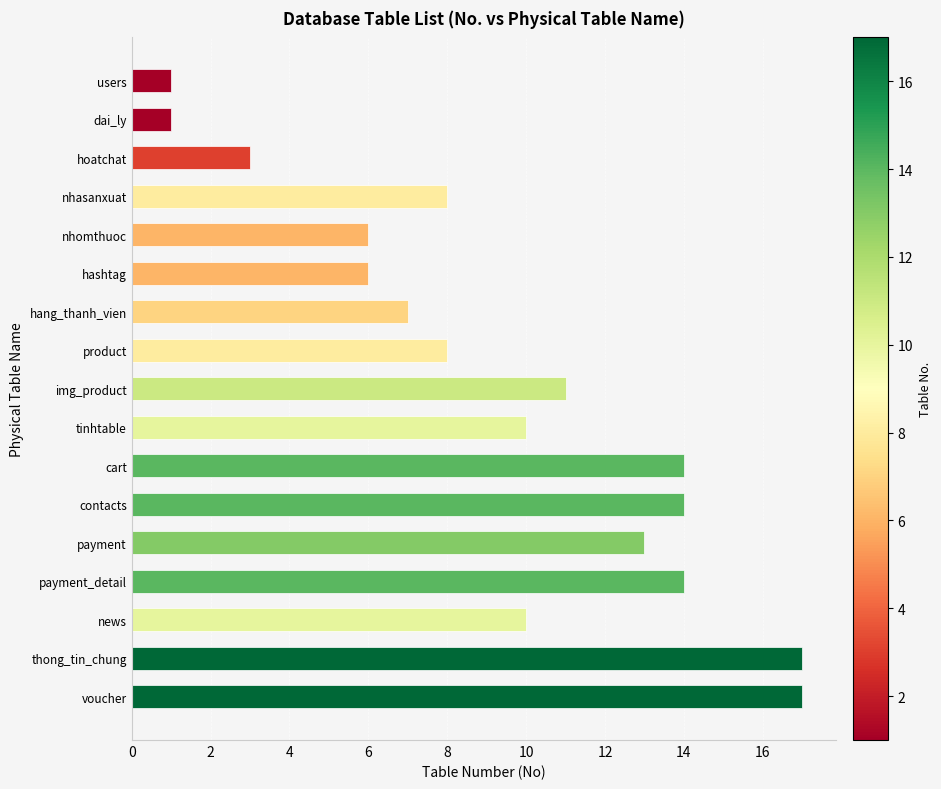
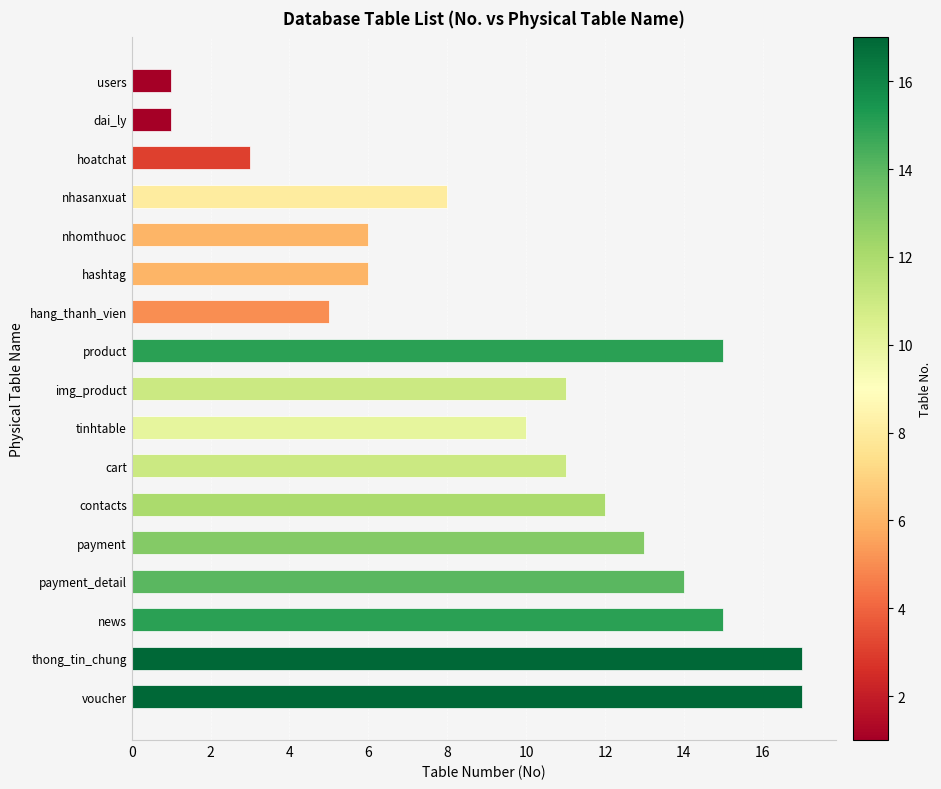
hang_thanh_vien: 7 -> 5
product: 8 -> 15
cart: 14 -> 11
contacts: 14 -> 12
news: 10 -> 15
